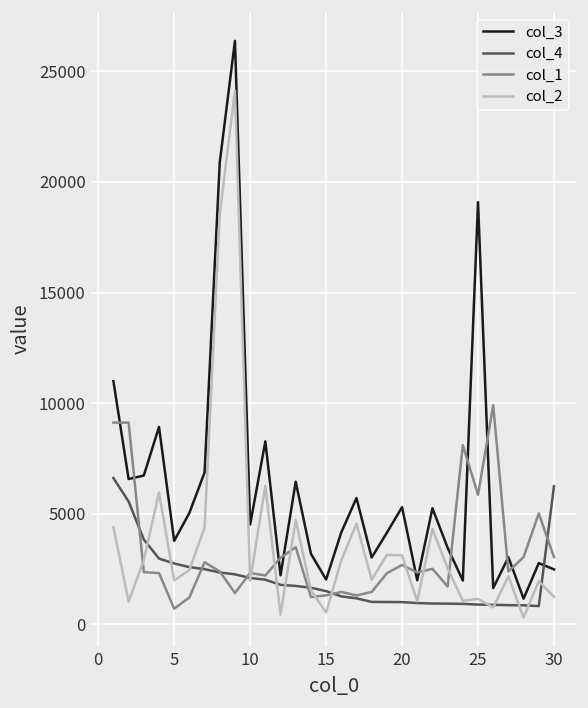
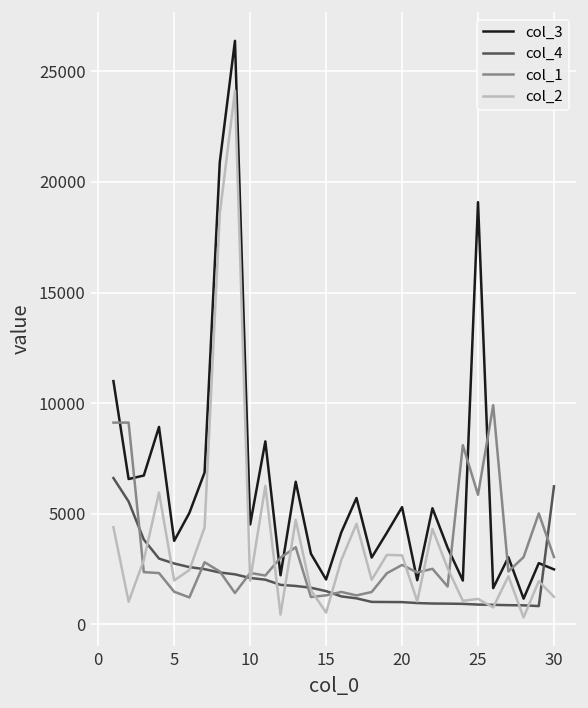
col_1, 5: 700 -> 1500
